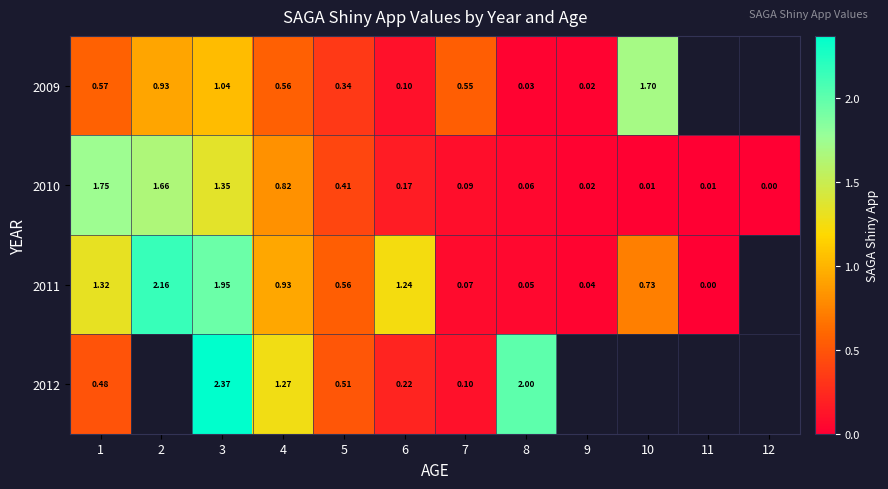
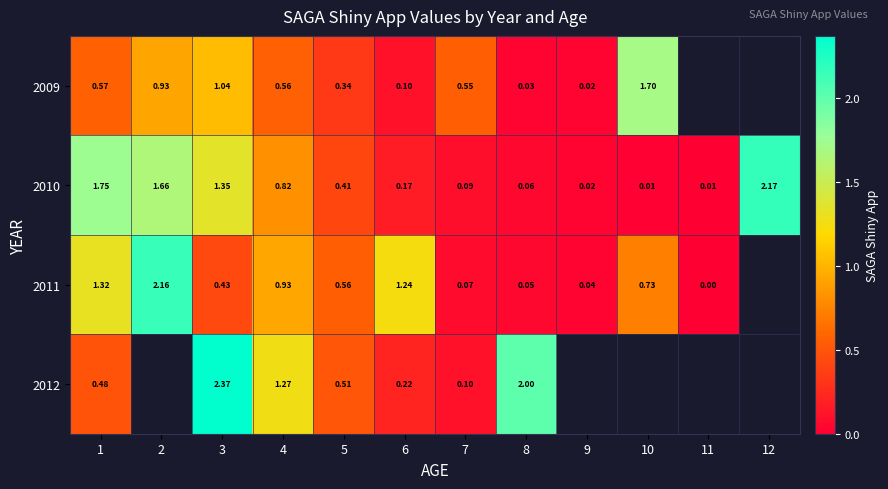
2010, 12: 0.00 -> 2.17
2011, 3: 1.95 -> 0.43
